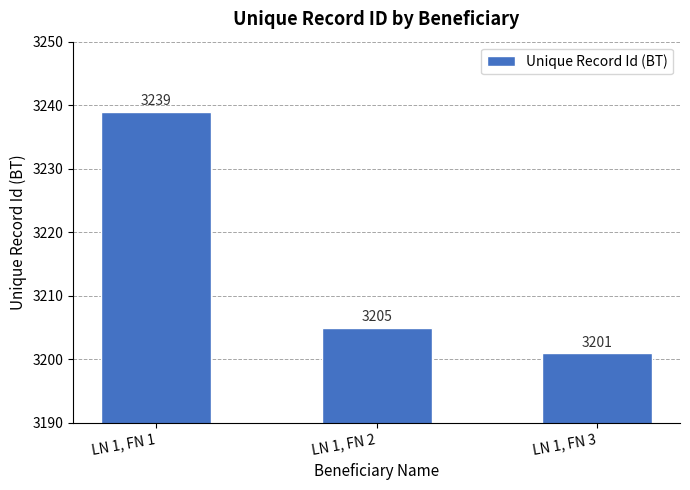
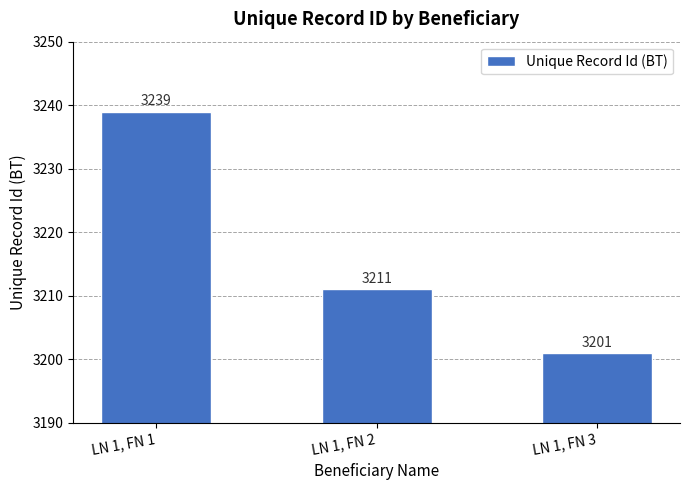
LN 1, FN 2: 3205 -> 3211
